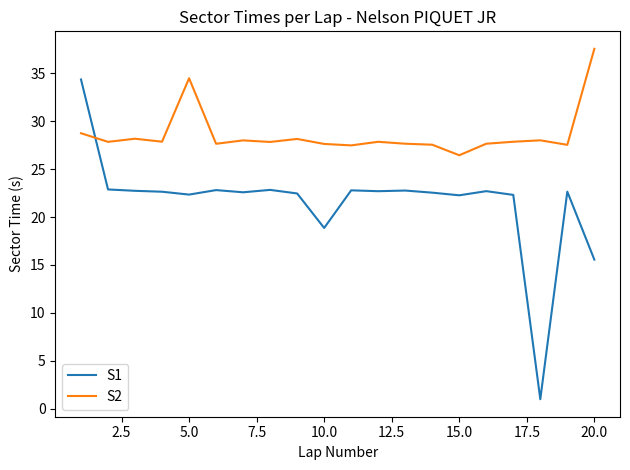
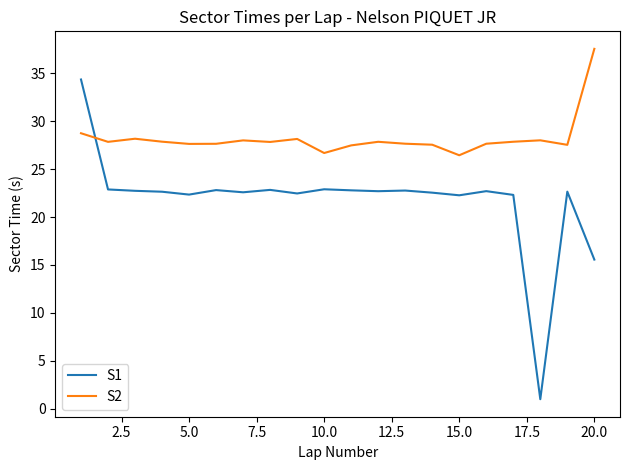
S2, 5.0: 34 -> 28
S1, 10.0: 19 -> 23
S2, 10.0: 28 -> 27
